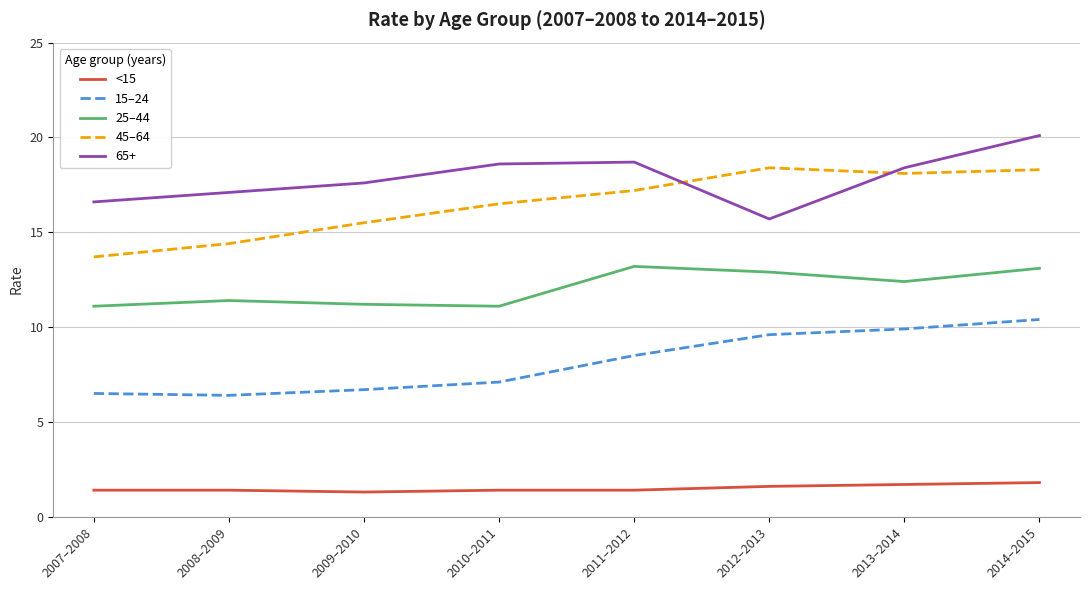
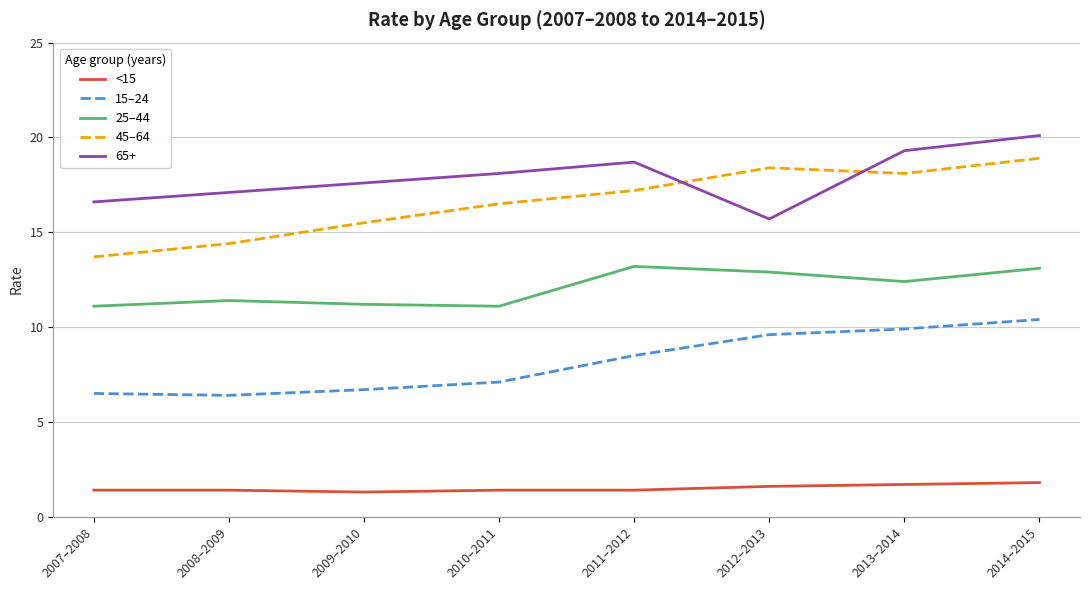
65+, 2010–2011: 18.6 -> 18.1
65+, 2013–2014: 18.4 -> 19.3
45–64, 2014–2015: 18.3 -> 18.9
